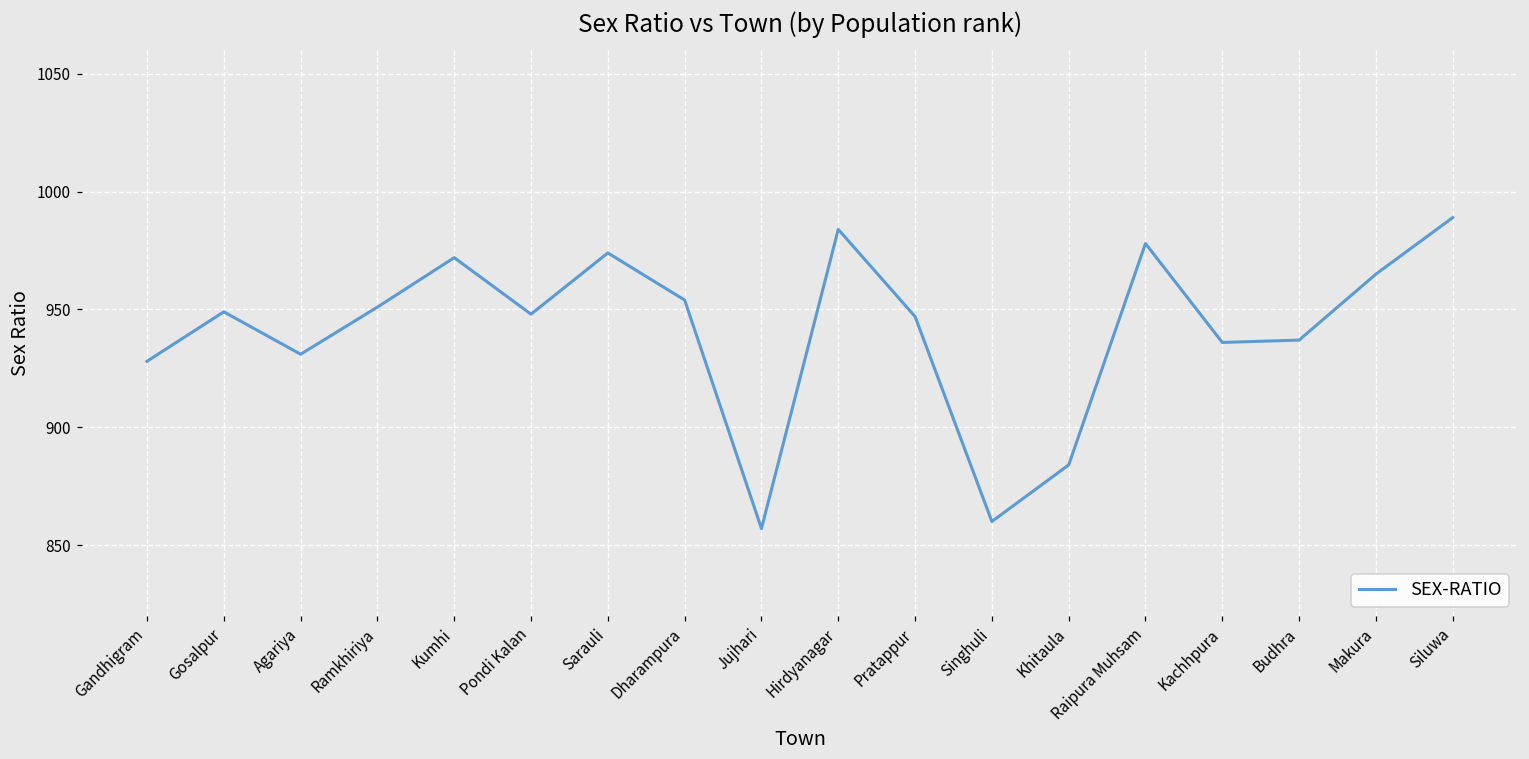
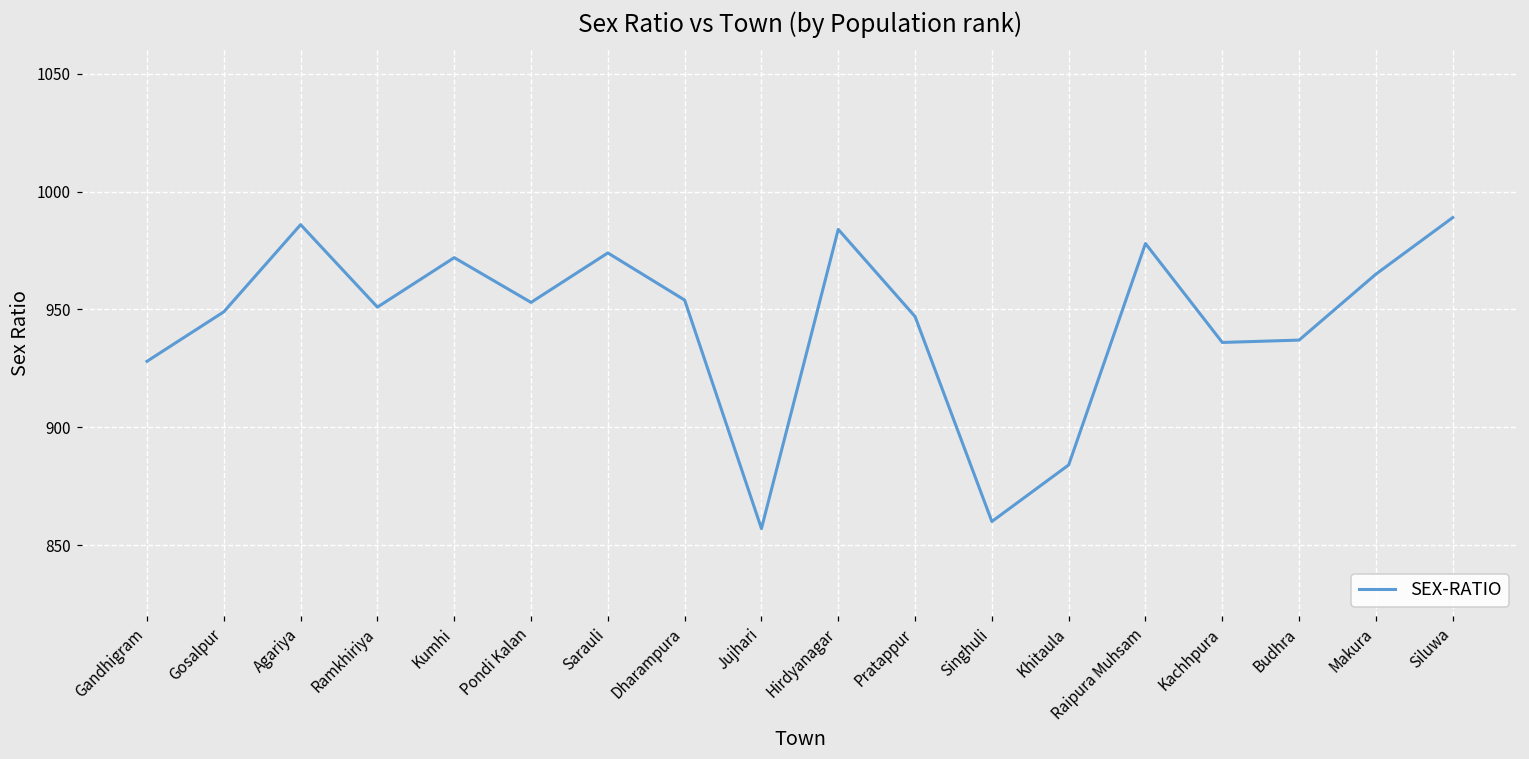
Agariya: 931 -> 986
Pondi Kalan: 948 -> 953
